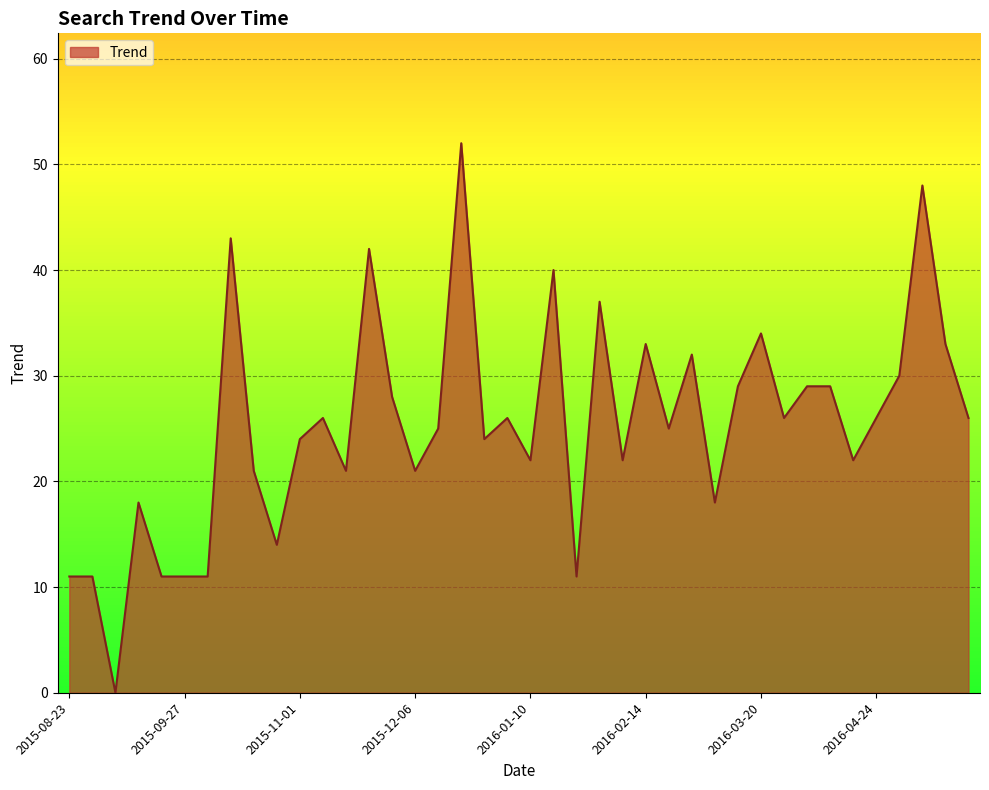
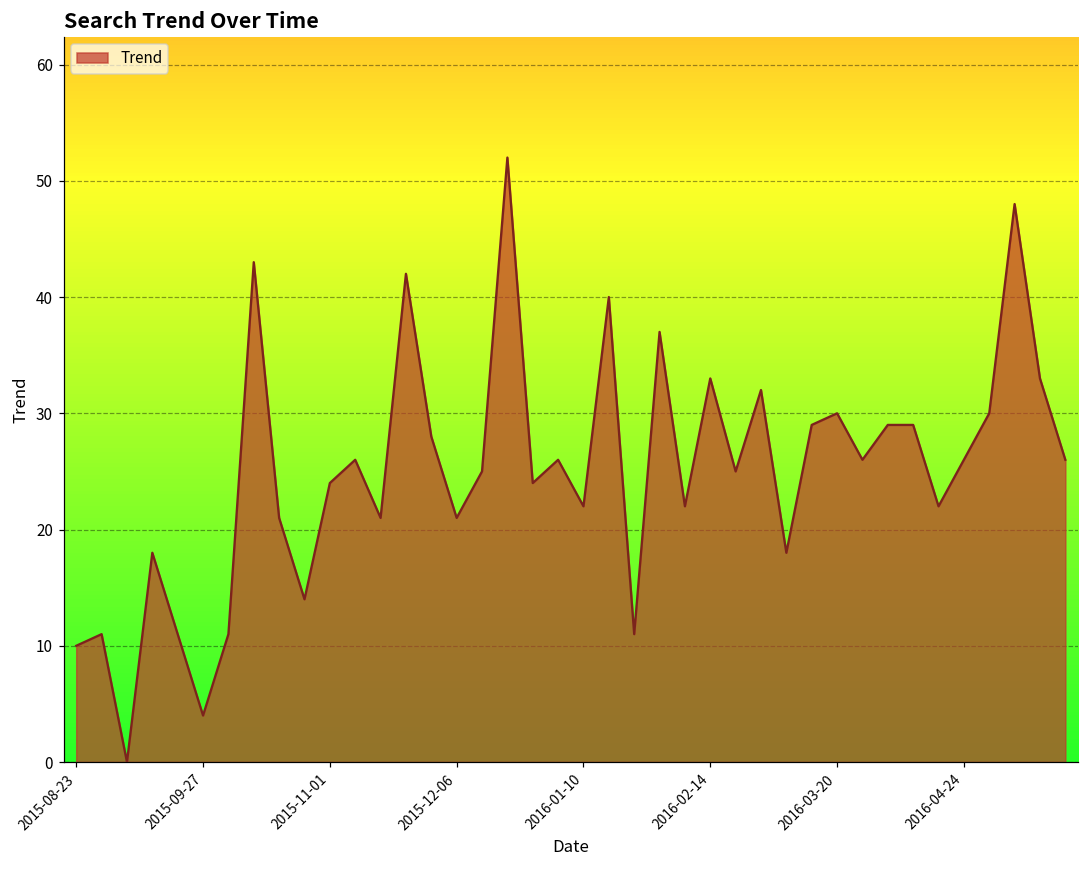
2015-08-23: 11 -> 10
2015-09-27: 11 -> 4
2016-03-20: 34 -> 30
